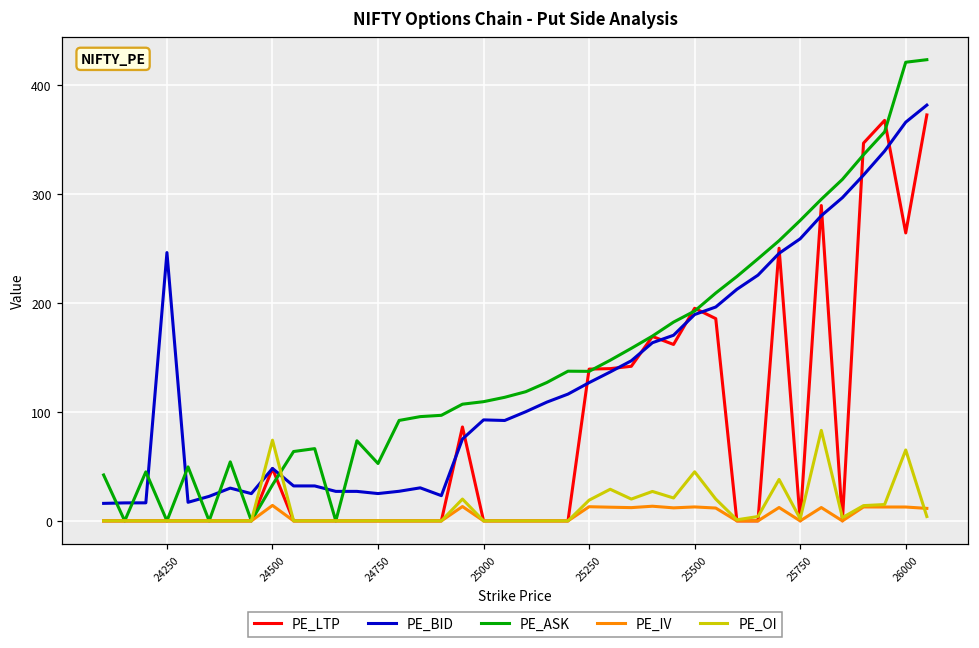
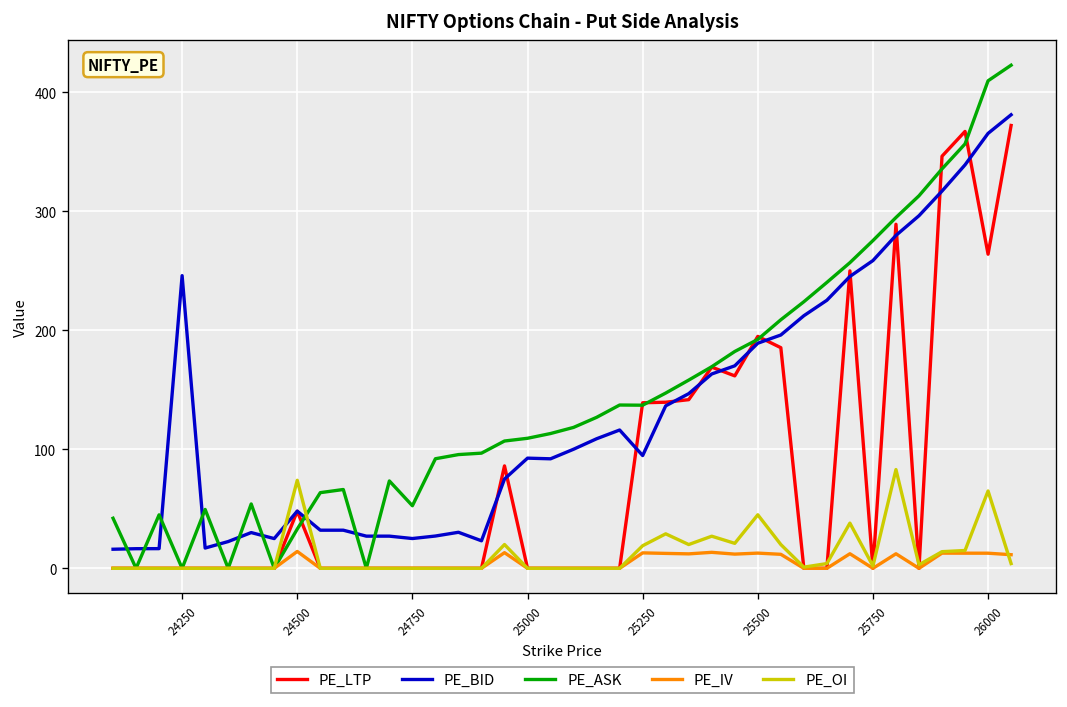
PE_BID, 25250: 130 -> 90
PE_ASK, 26000: 420 -> 410
